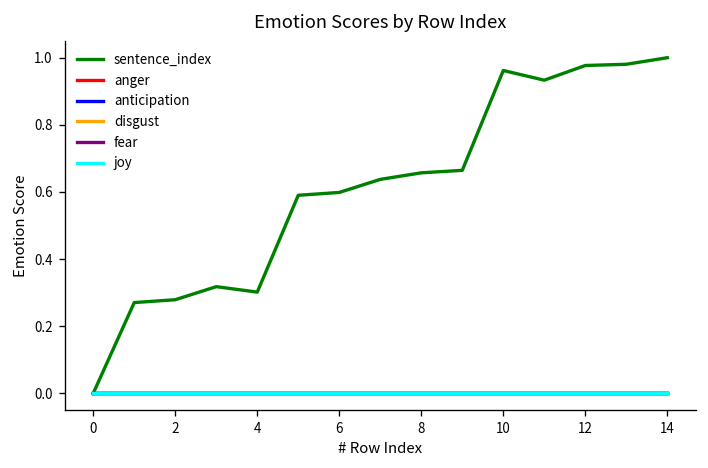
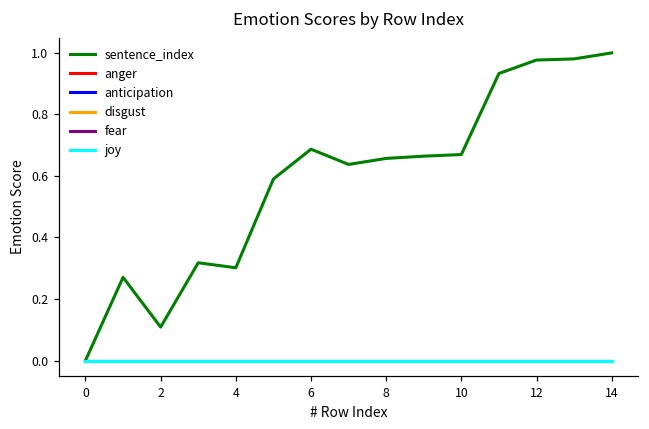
sentence_index, 2: 0.28 -> 0.11
sentence_index, 6: 0.60 -> 0.69
sentence_index, 10: 0.96 -> 0.67
